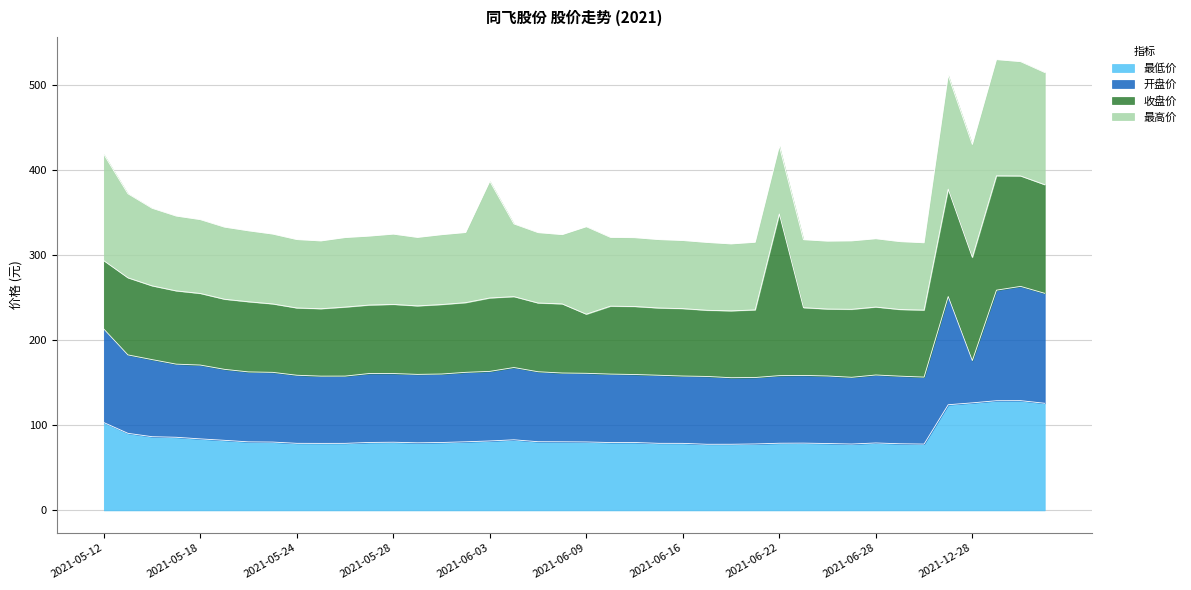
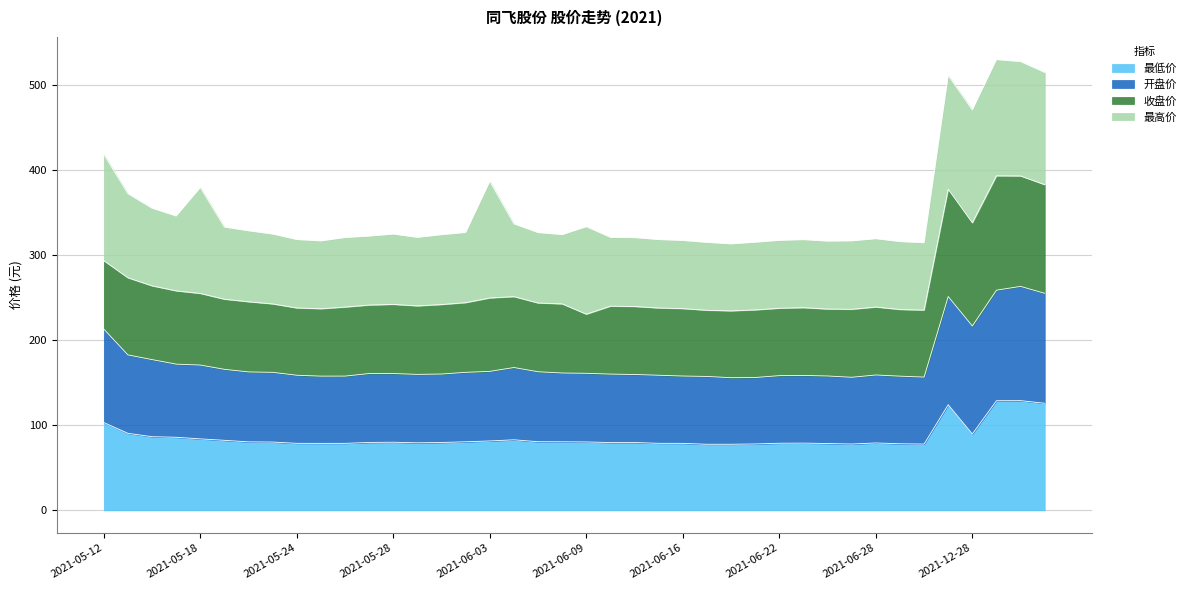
最高价, 2021-05-18: 90 -> 120
收盘价, 2021-06-22: 190 -> 80
最低价, 2021-12-28: 130 -> 90
开盘价, 2021-12-28: 50 -> 130
